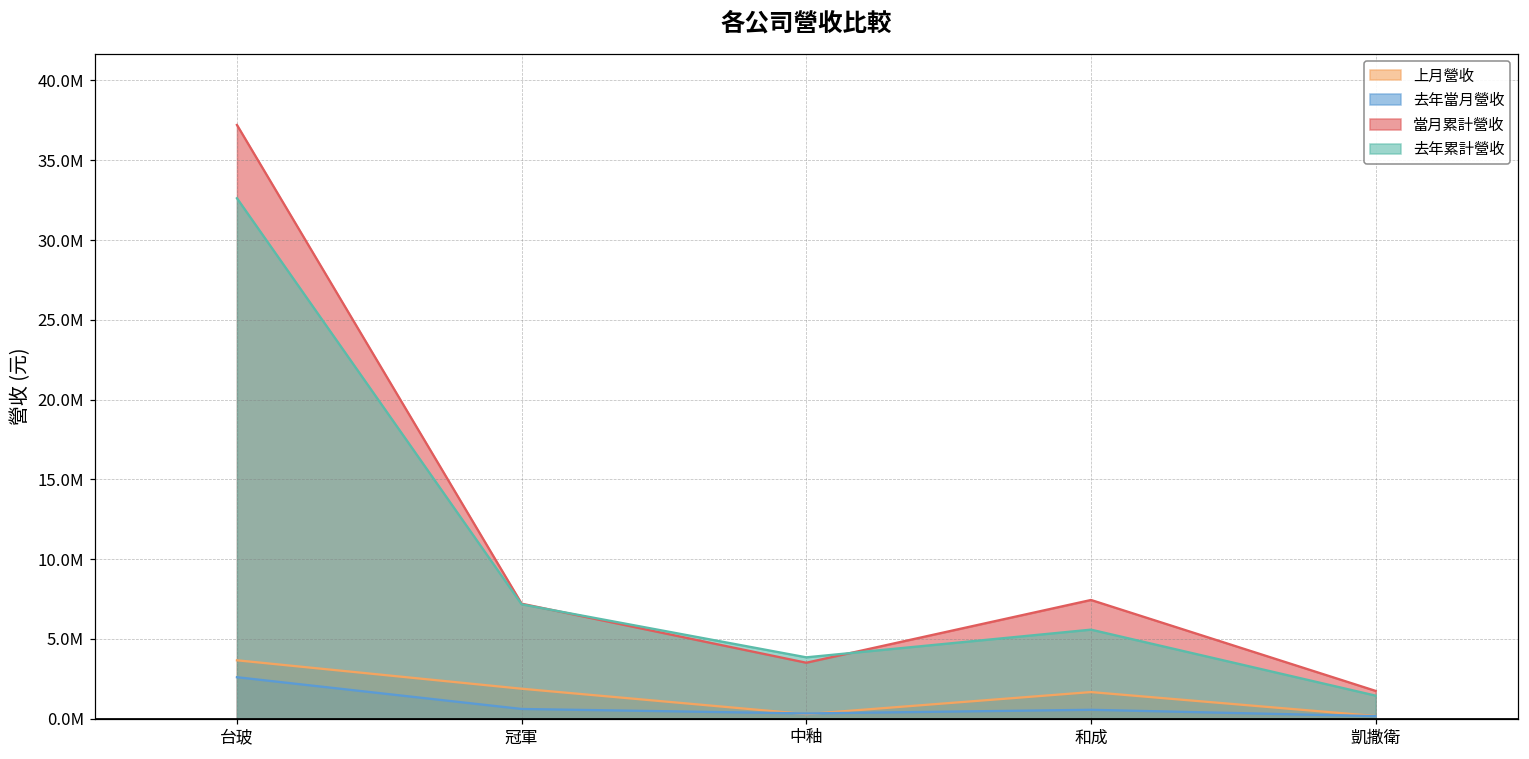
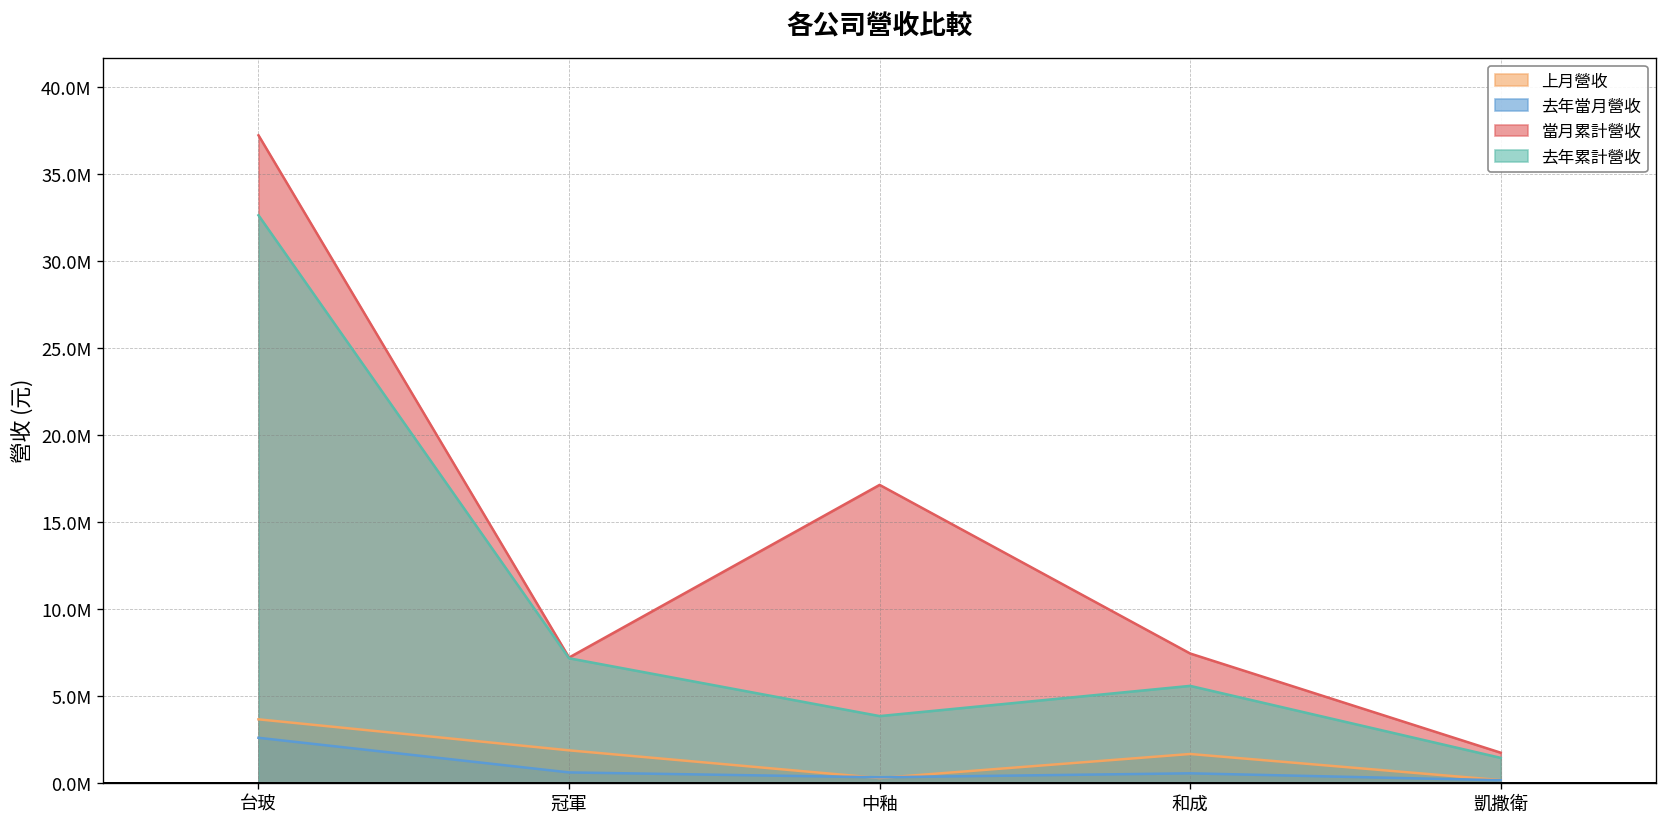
當月累計營收, 中釉: 3500000 -> 17100000
